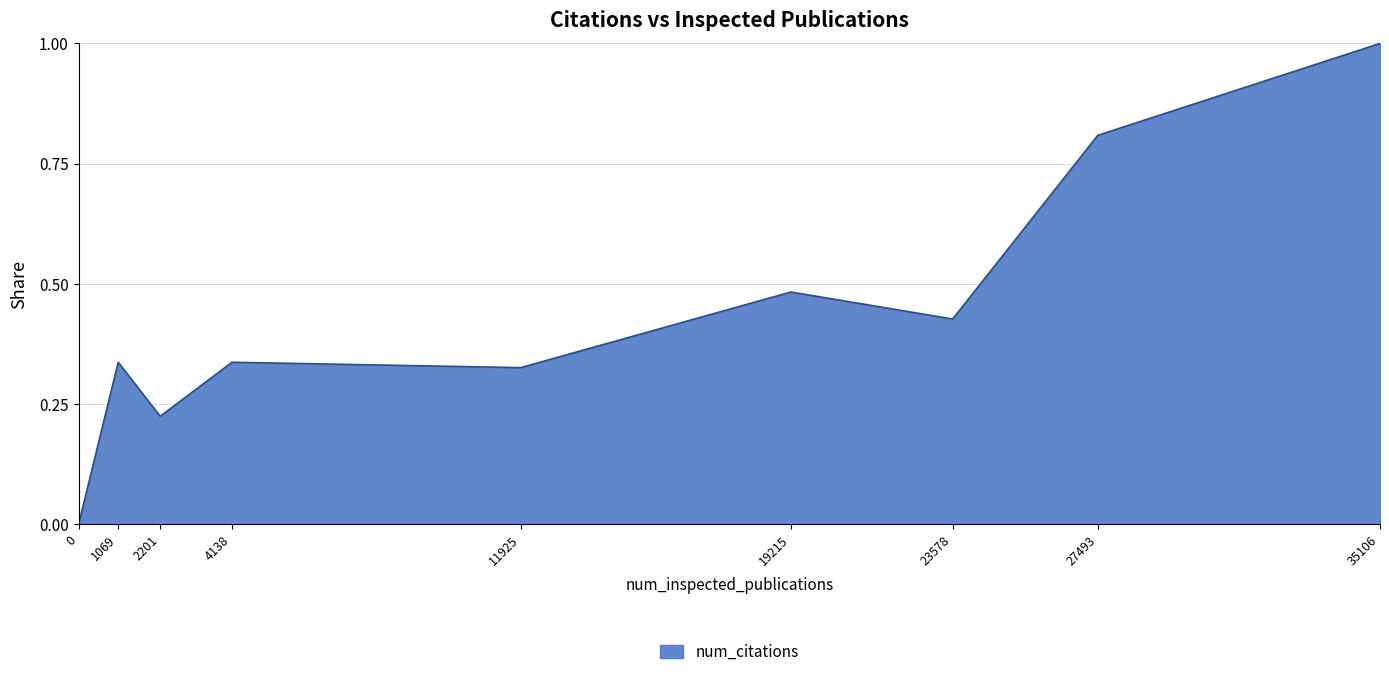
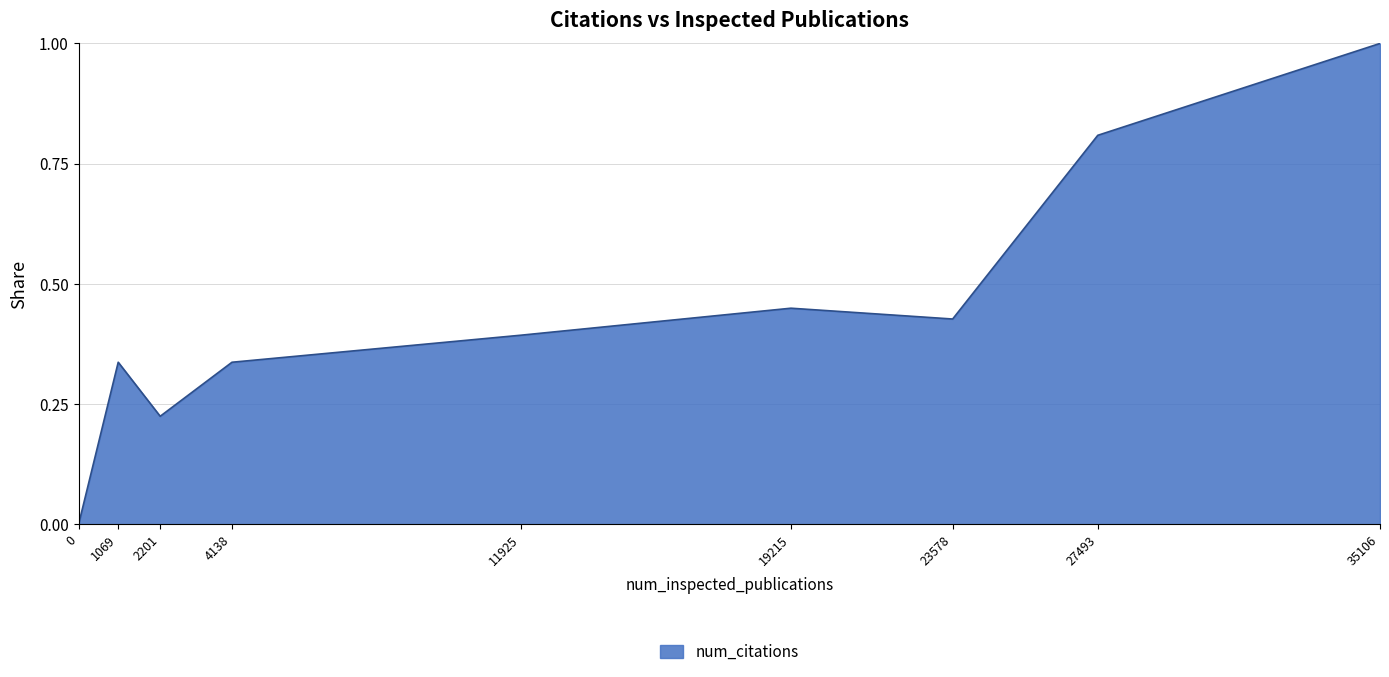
11925: 0.33 -> 0.39
19215: 0.48 -> 0.45
